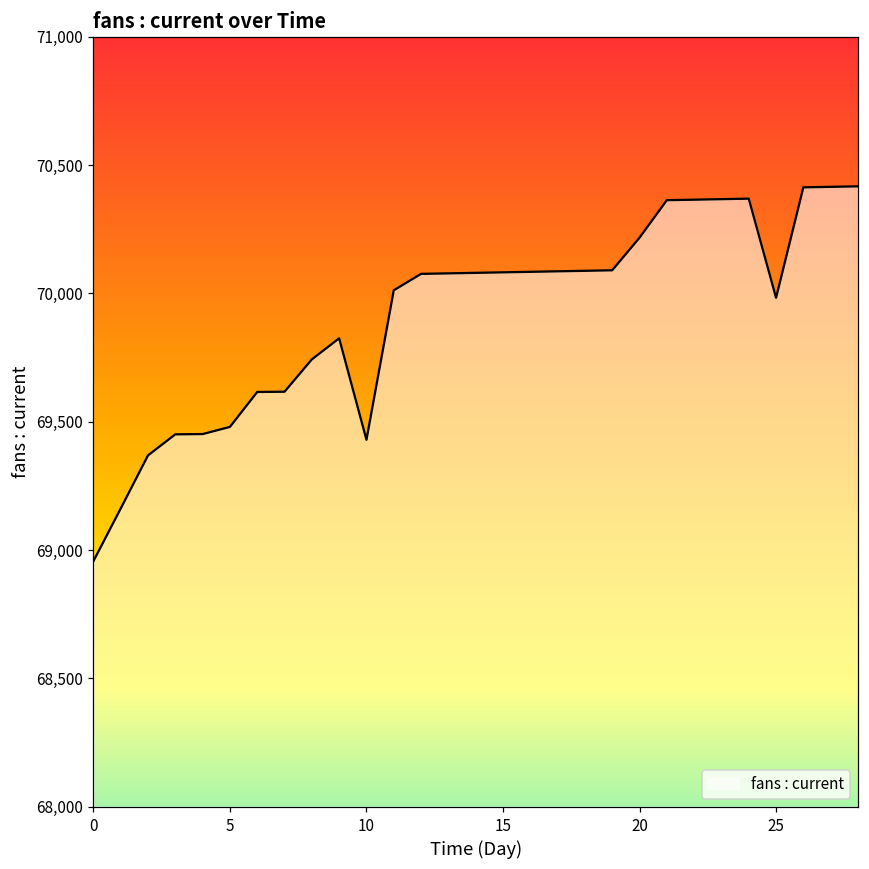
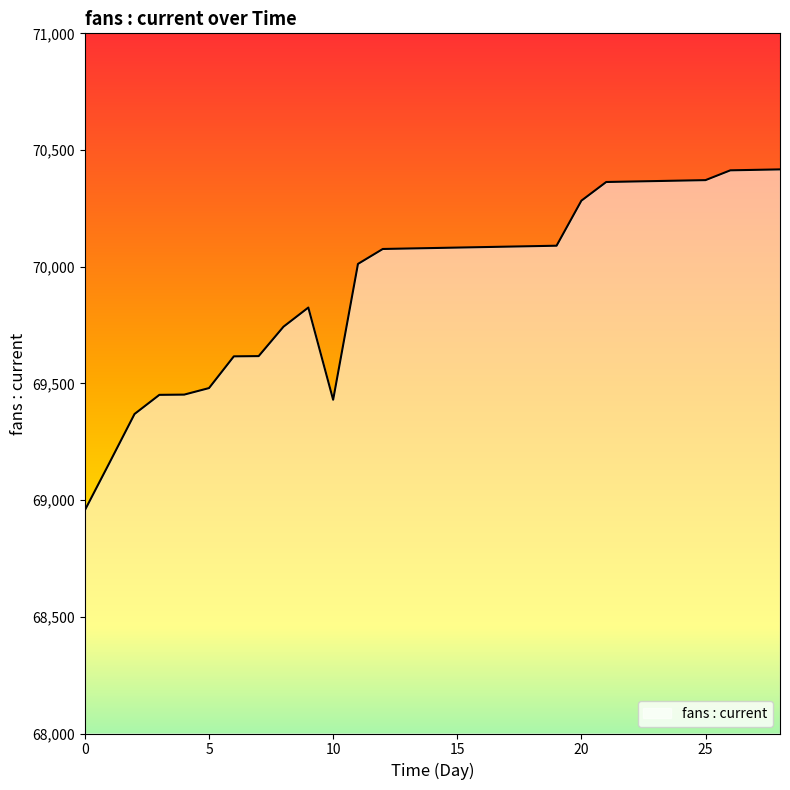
20: 70,220 -> 70,280
25: 69,980 -> 70,370
